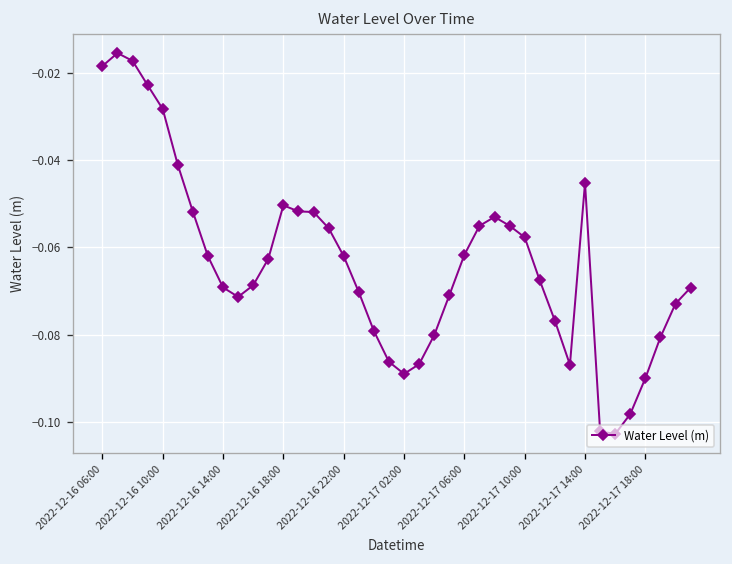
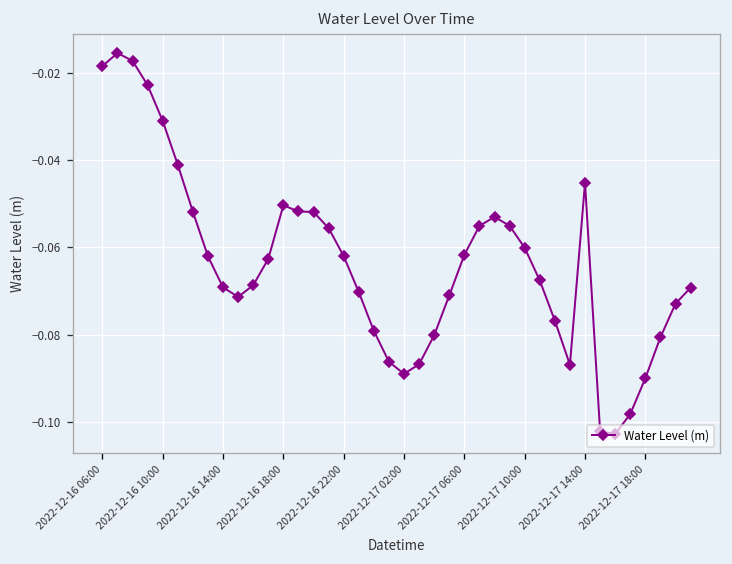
2022-12-16 10:00: -0.028 -> -0.031
2022-12-17 10:00: -0.058 -> -0.060
